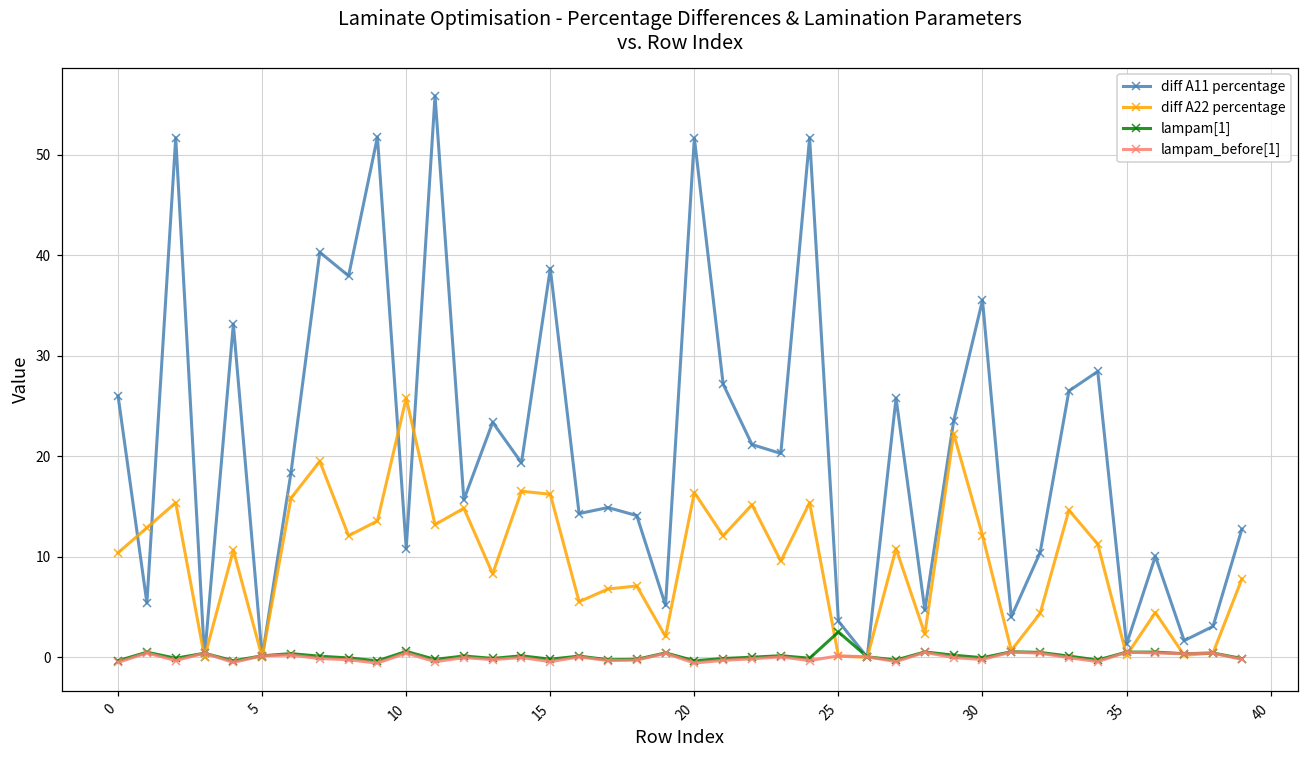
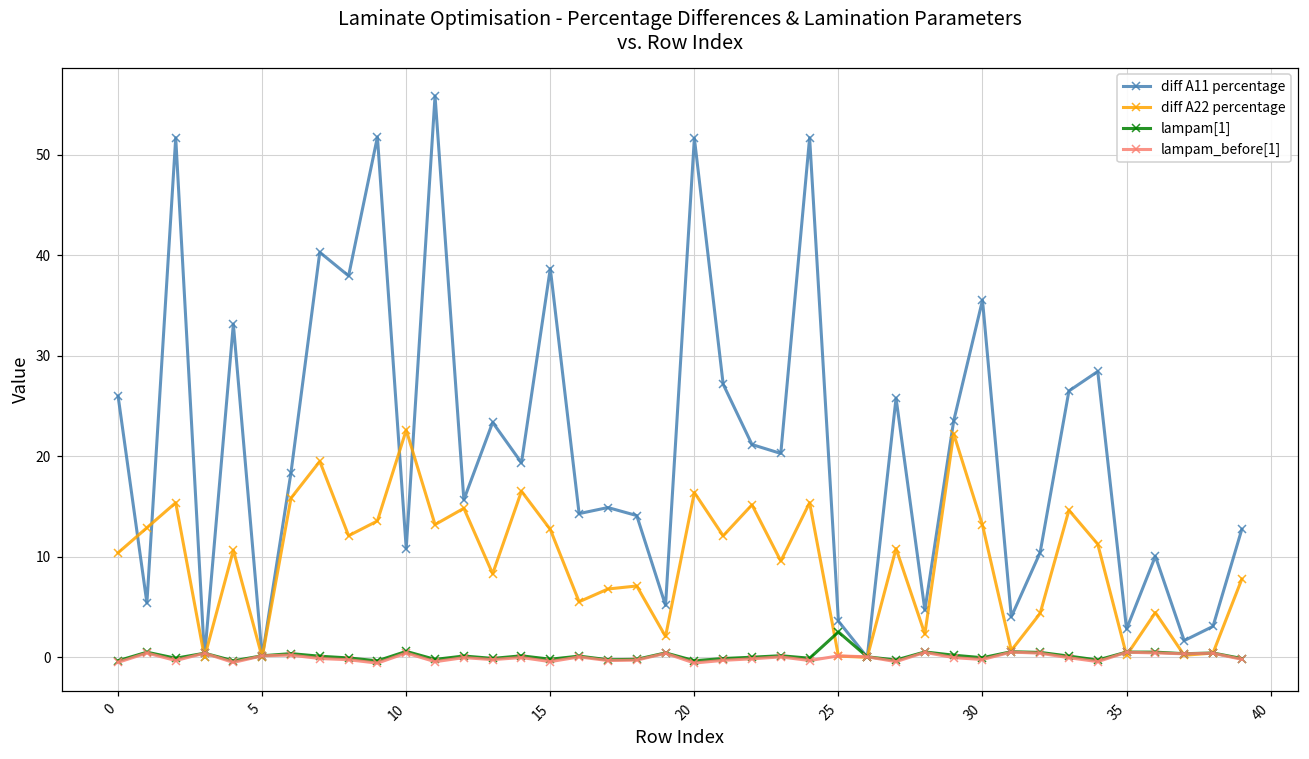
diff A22 percentage, 10: 26 -> 23
diff A22 percentage, 15: 16 -> 13
diff A22 percentage, 30: 12 -> 13
diff A11 percentage, 35: 1 -> 3
